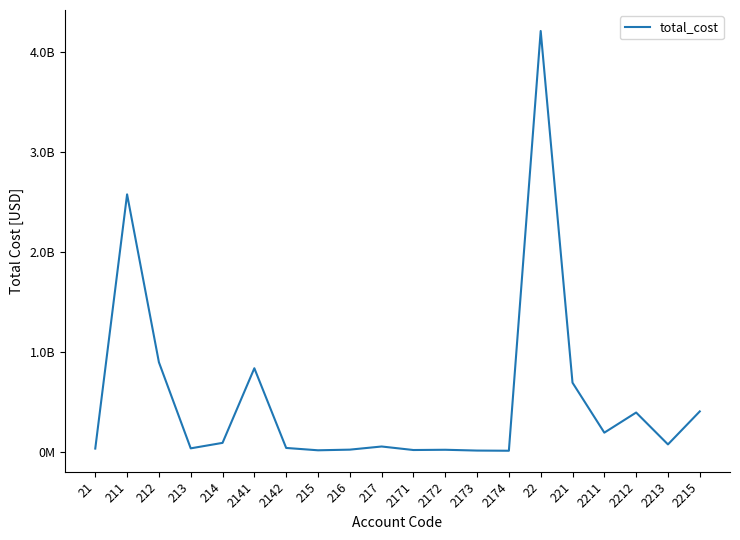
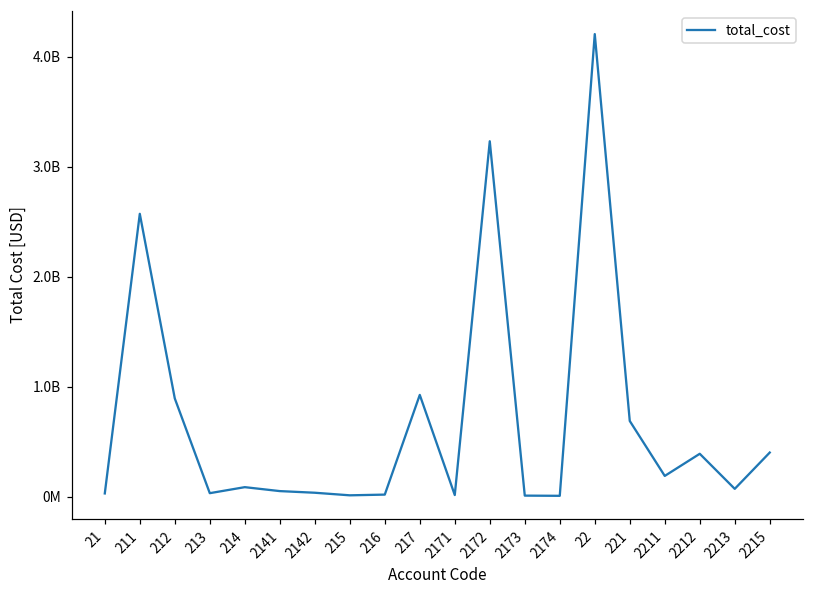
2141: 800000000 -> 100000000
217: 100000000 -> 900000000
2172: 0 -> 3200000000
